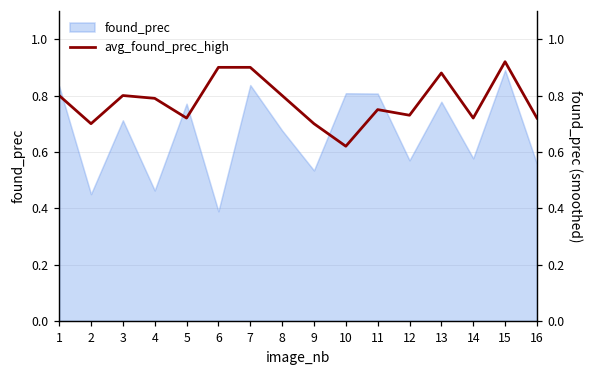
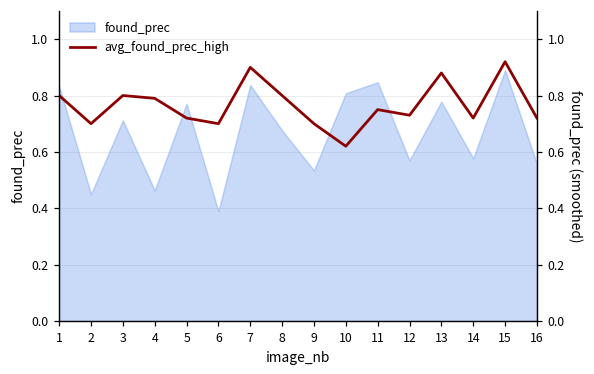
avg_found_prec_high, 6: 0.9 -> 0.7
found_prec, 11: 0.81 -> 0.85
